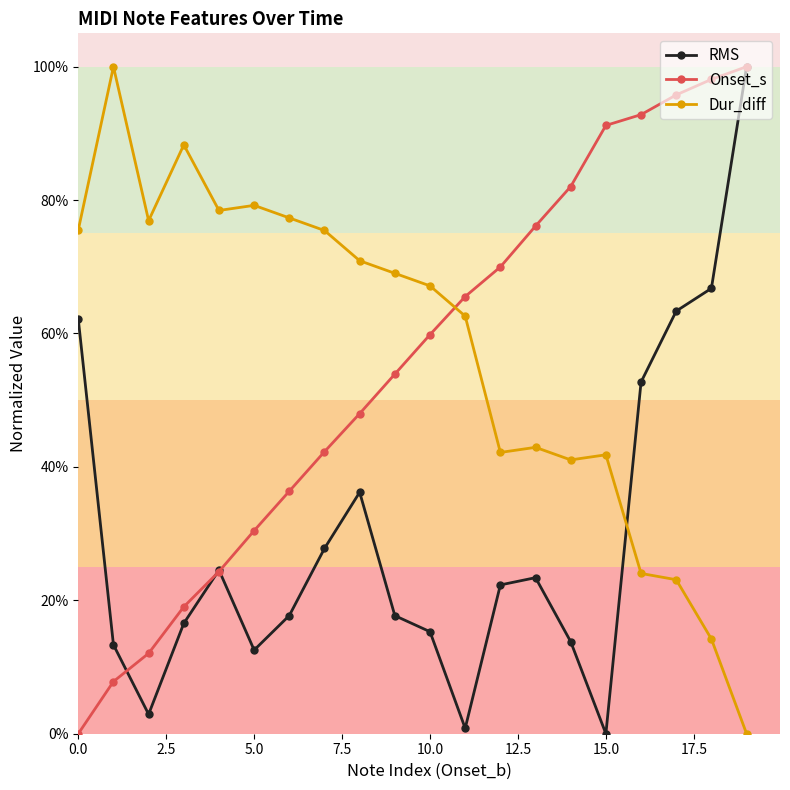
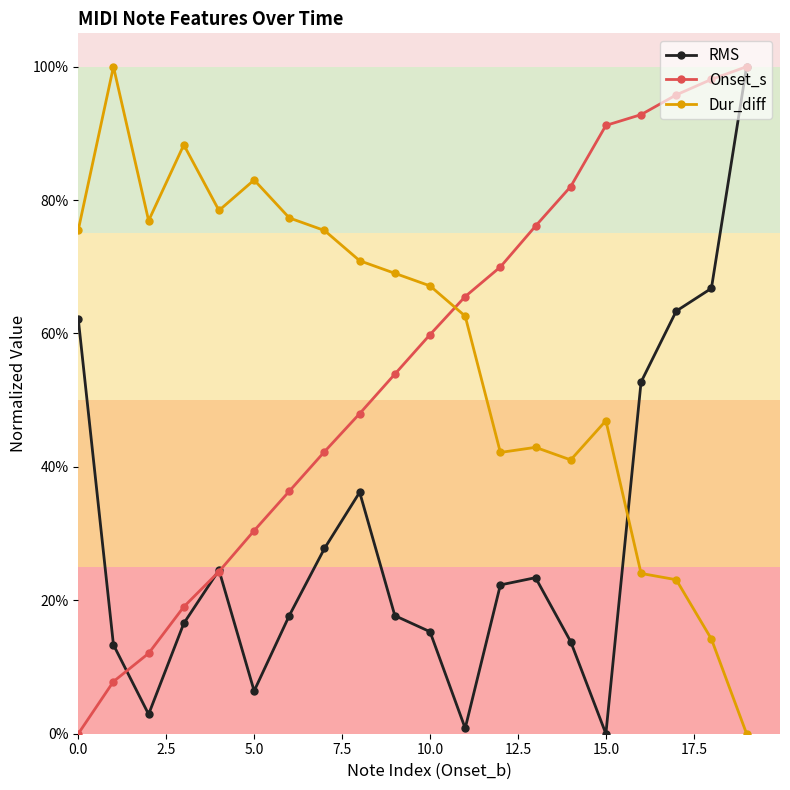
RMS, 5.0: 13% -> 6%
Dur_diff, 5.0: 79% -> 83%
Dur_diff, 15.0: 42% -> 47%
